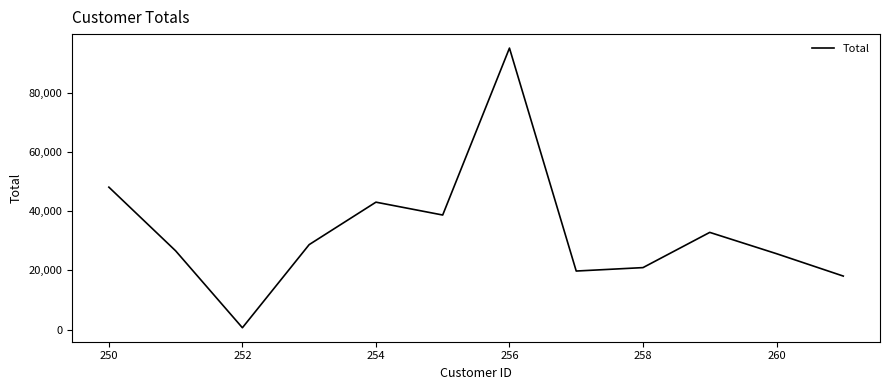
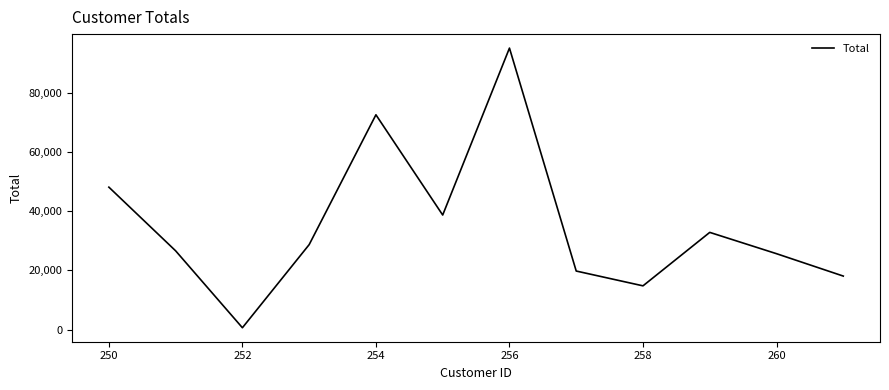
254: 43,000 -> 73,000
258: 21,000 -> 15,000
